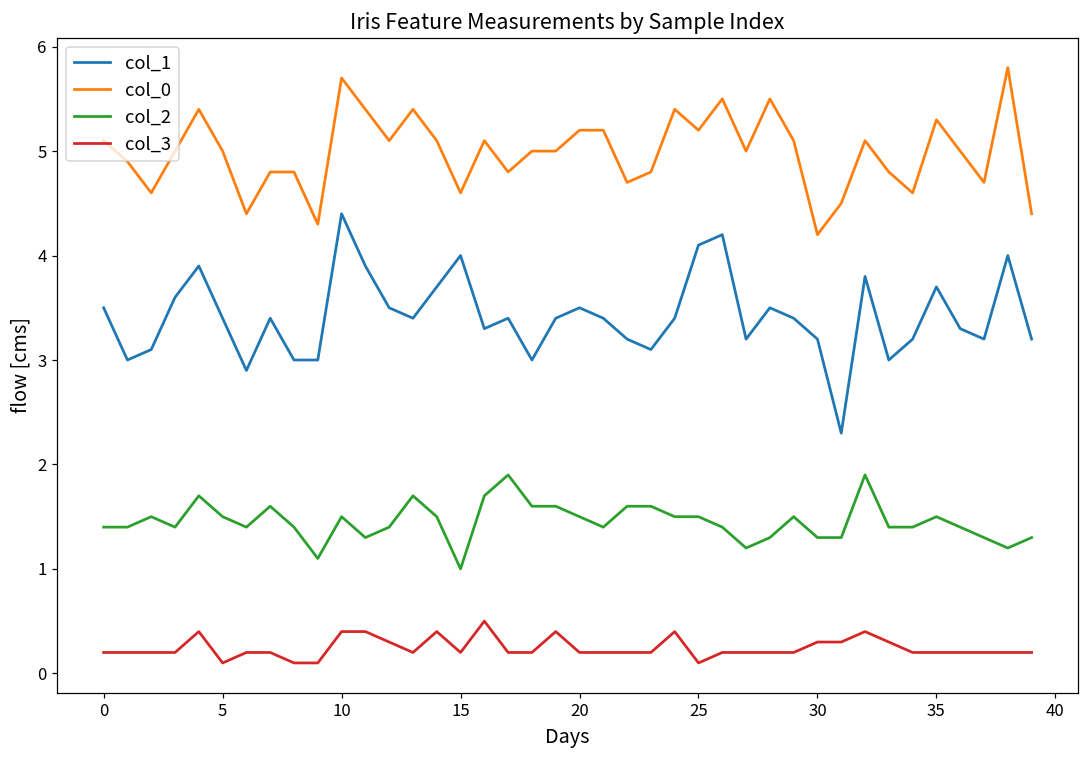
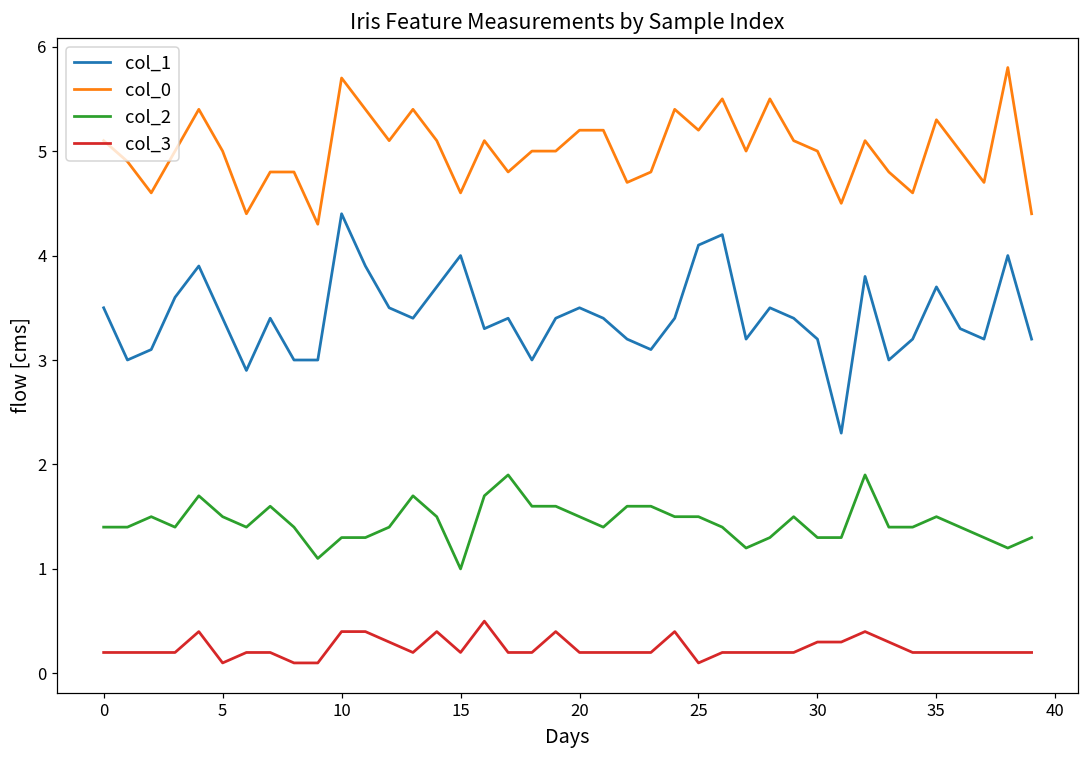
col_2, 10: 1.5 -> 1.3
col_0, 30: 4.2 -> 5.0
